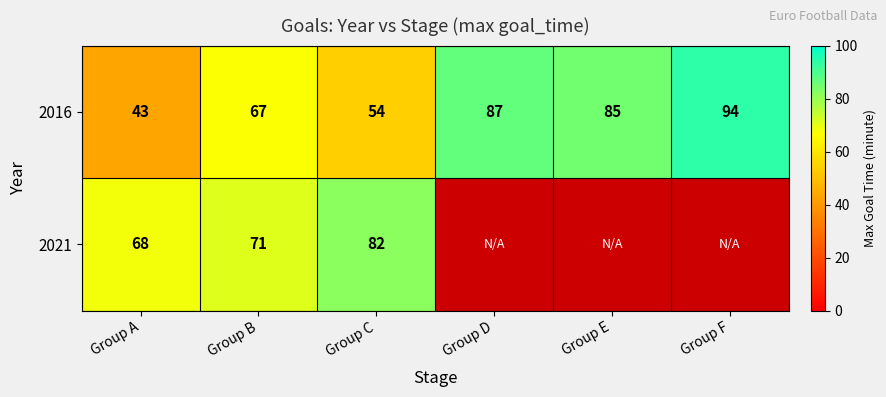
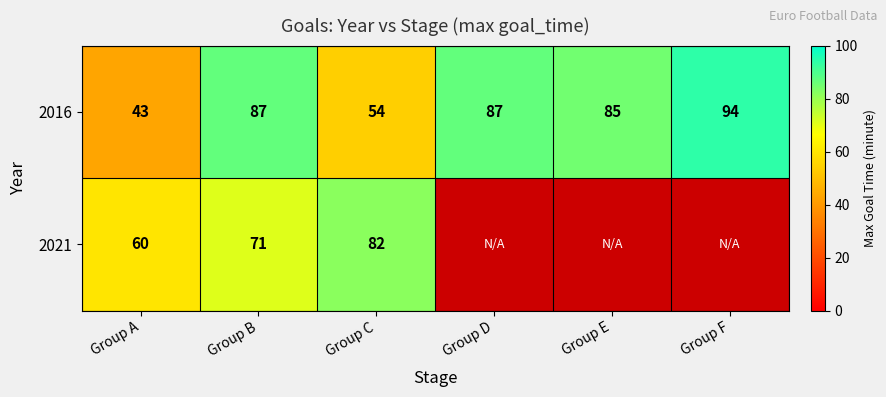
2016, Group B: 67 -> 87
2021, Group A: 68 -> 60
